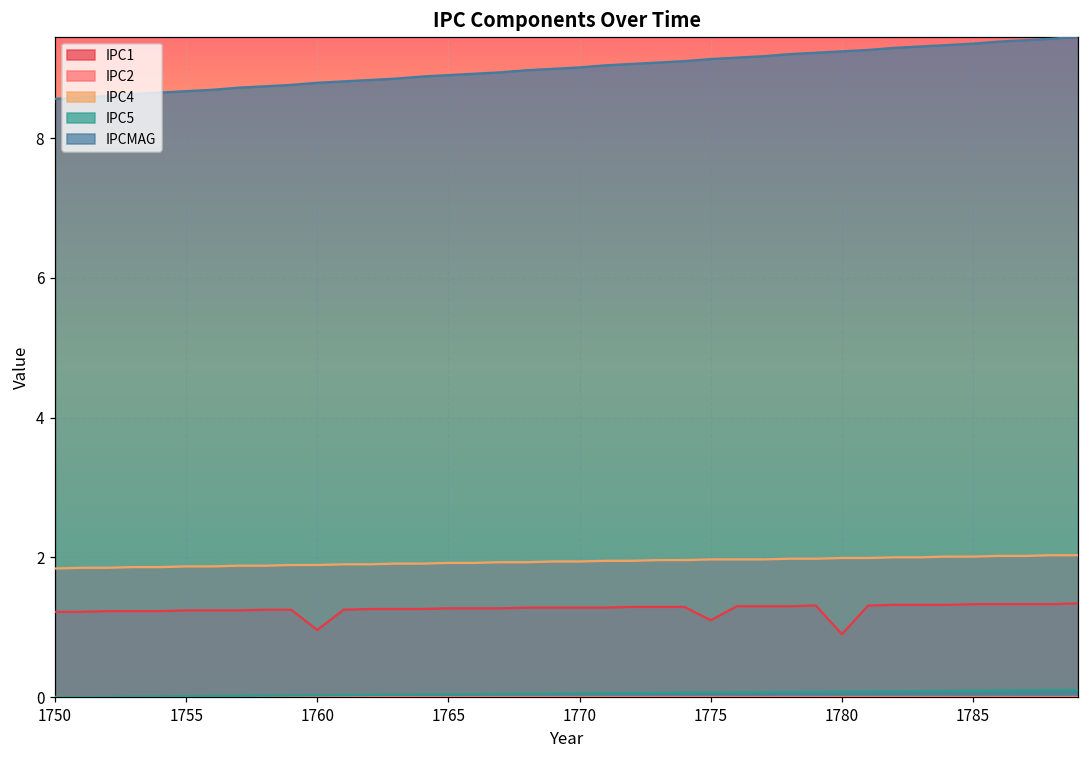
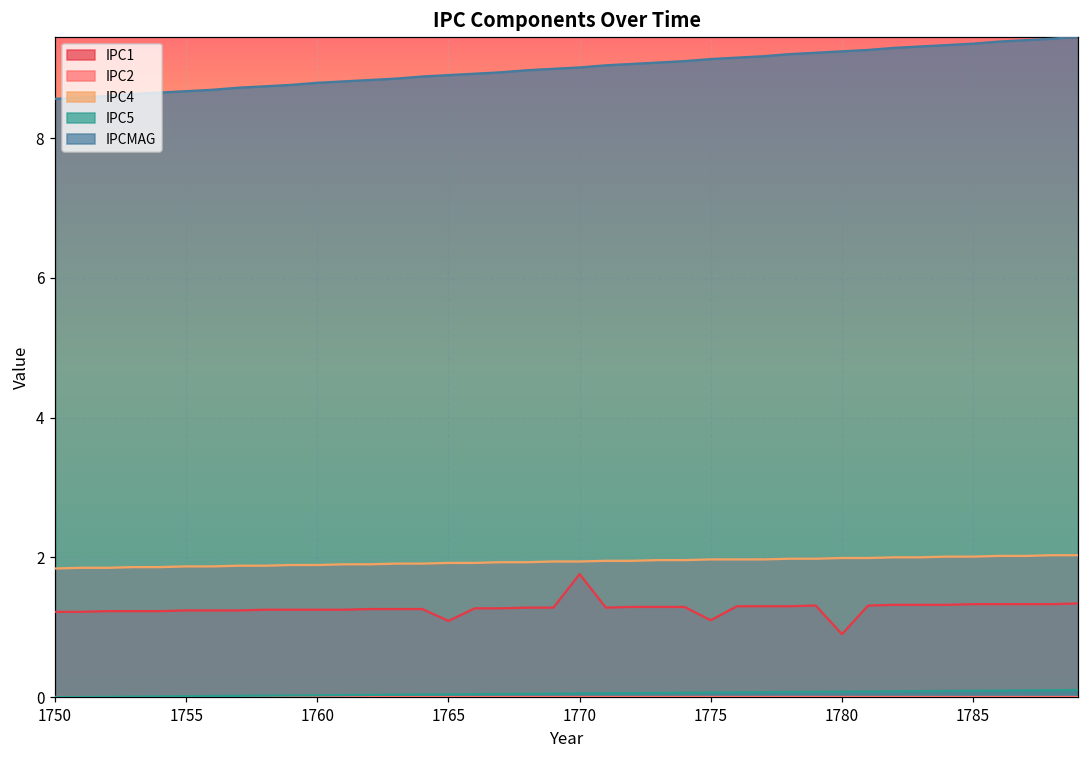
IPC1, 1760: 1.0 -> 1.3
IPC1, 1765: 1.3 -> 1.1
IPC1, 1770: 1.3 -> 1.8
